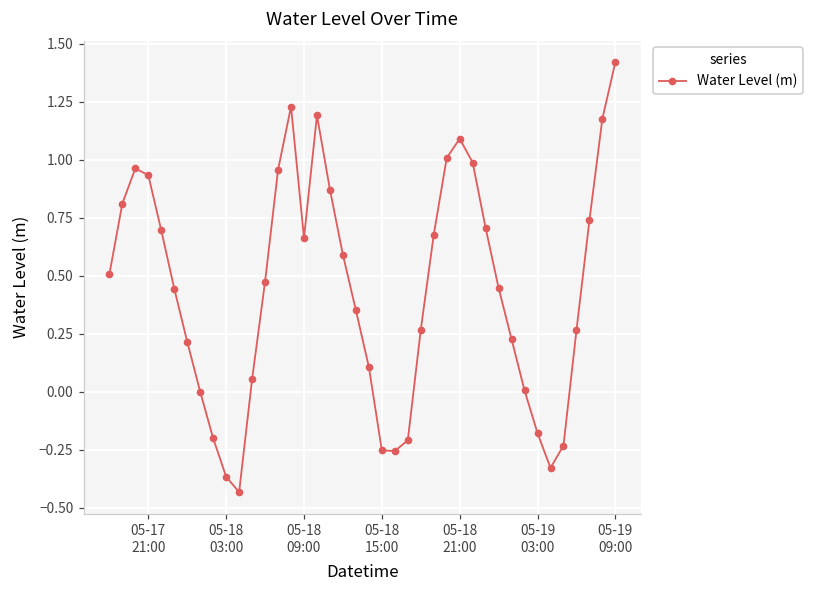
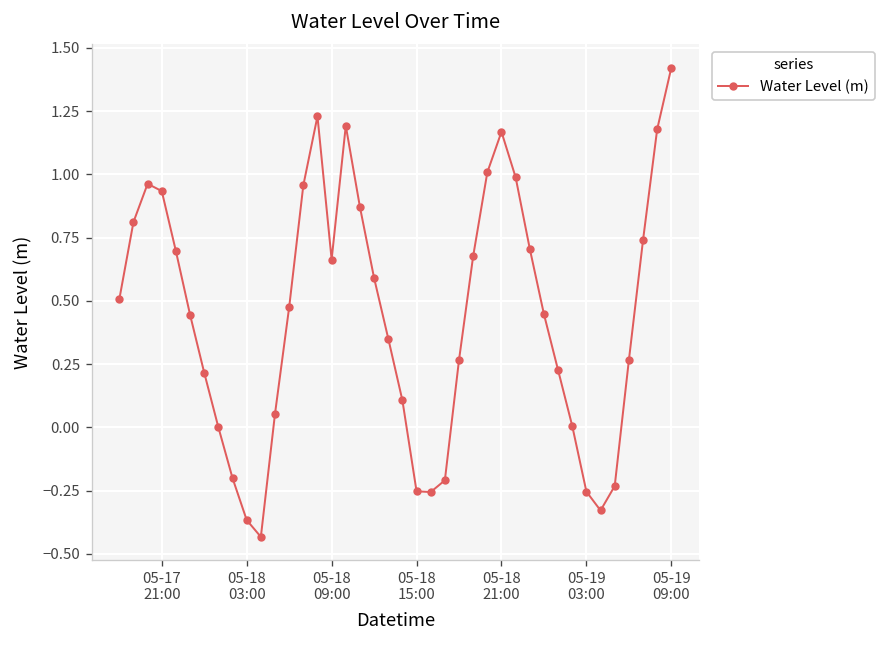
05-18 21:00: 1.09 -> 1.17
05-19 03:00: -0.18 -> -0.25
